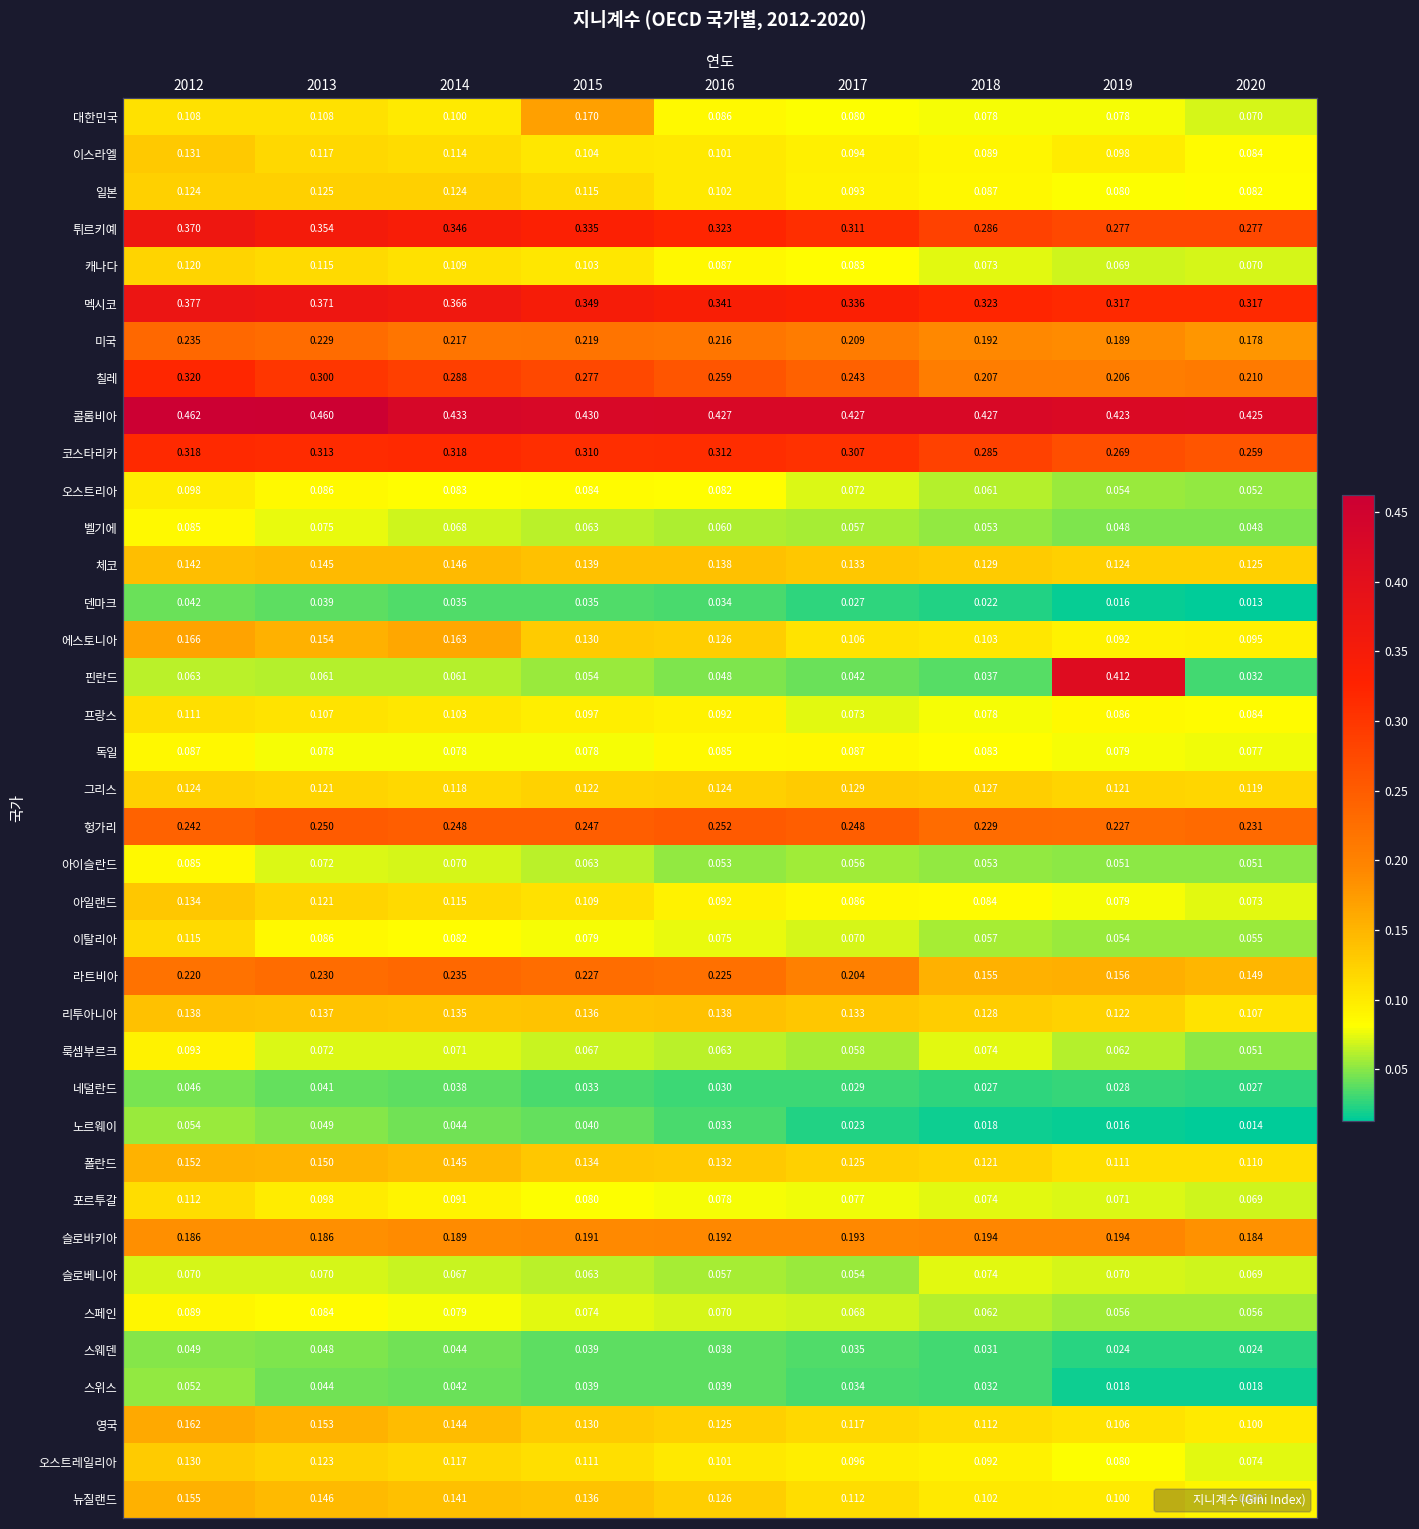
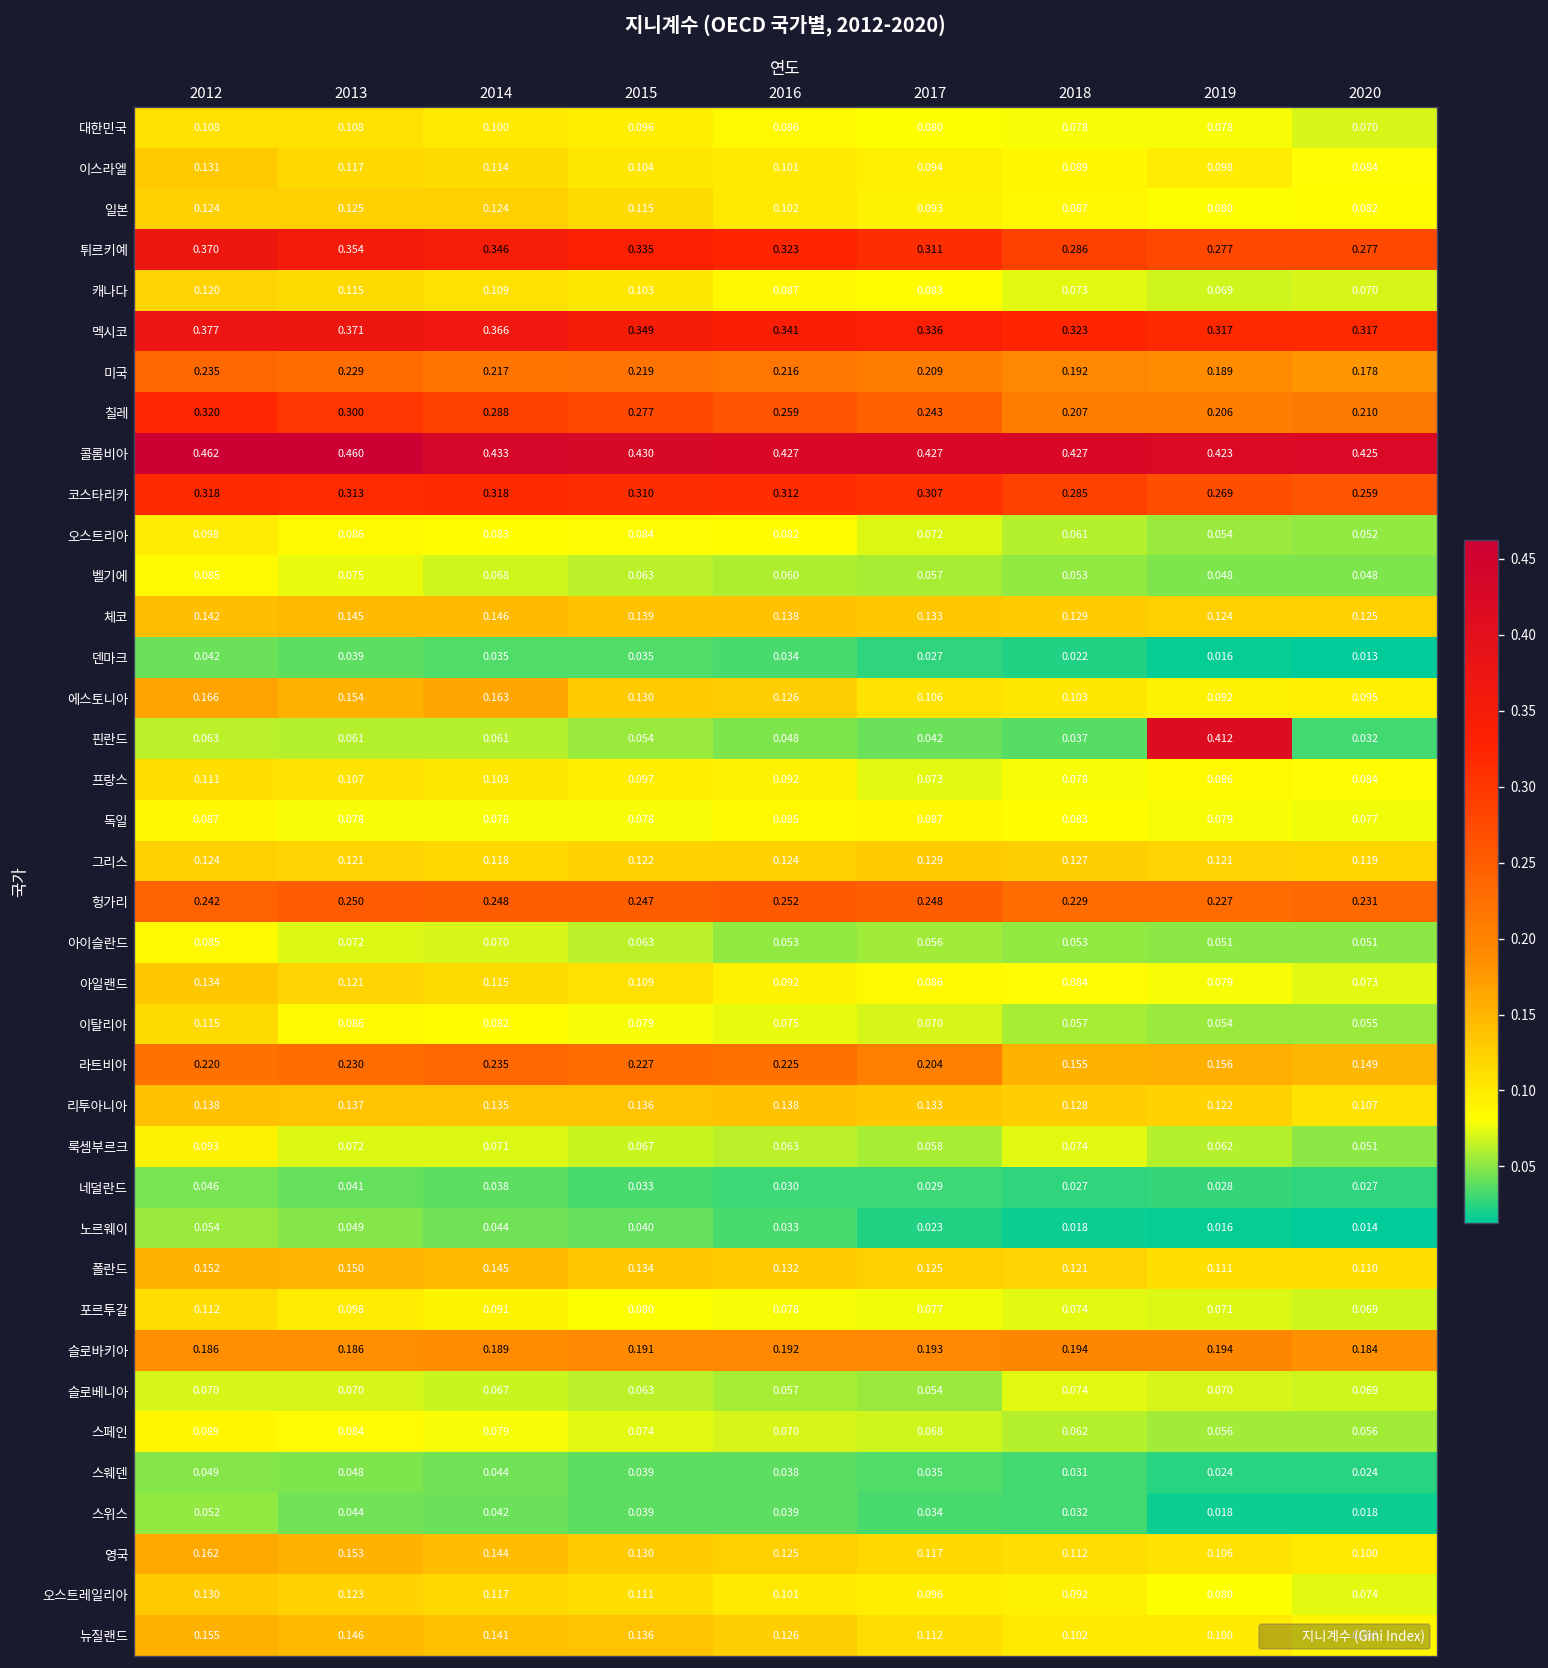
대한민국, 2015: 0.170 -> 0.096
